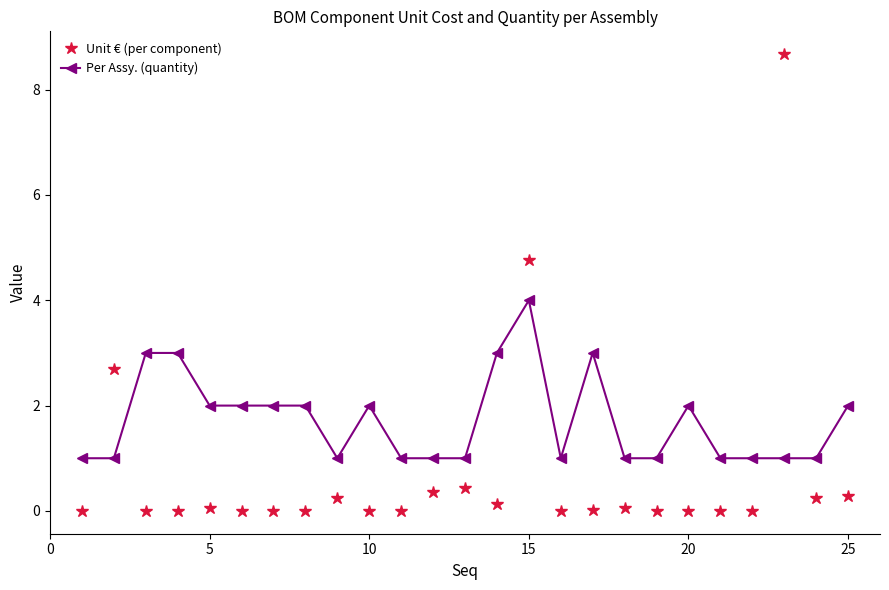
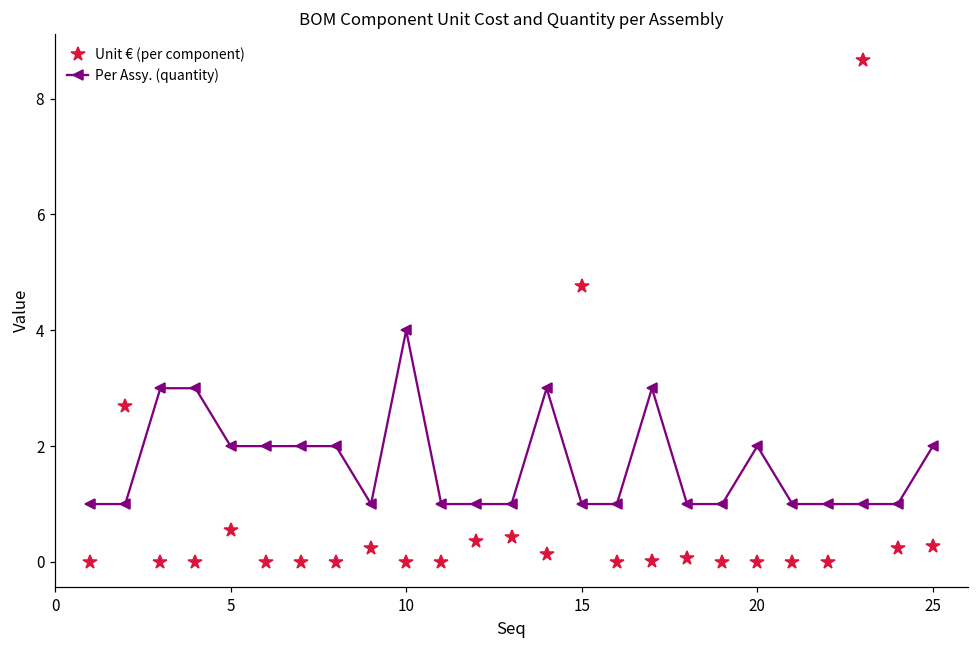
Unit € (per component), 5: 0.1 -> 0.6
Per Assy. (quantity), 10: 2 -> 4
Per Assy. (quantity), 15: 4 -> 1
